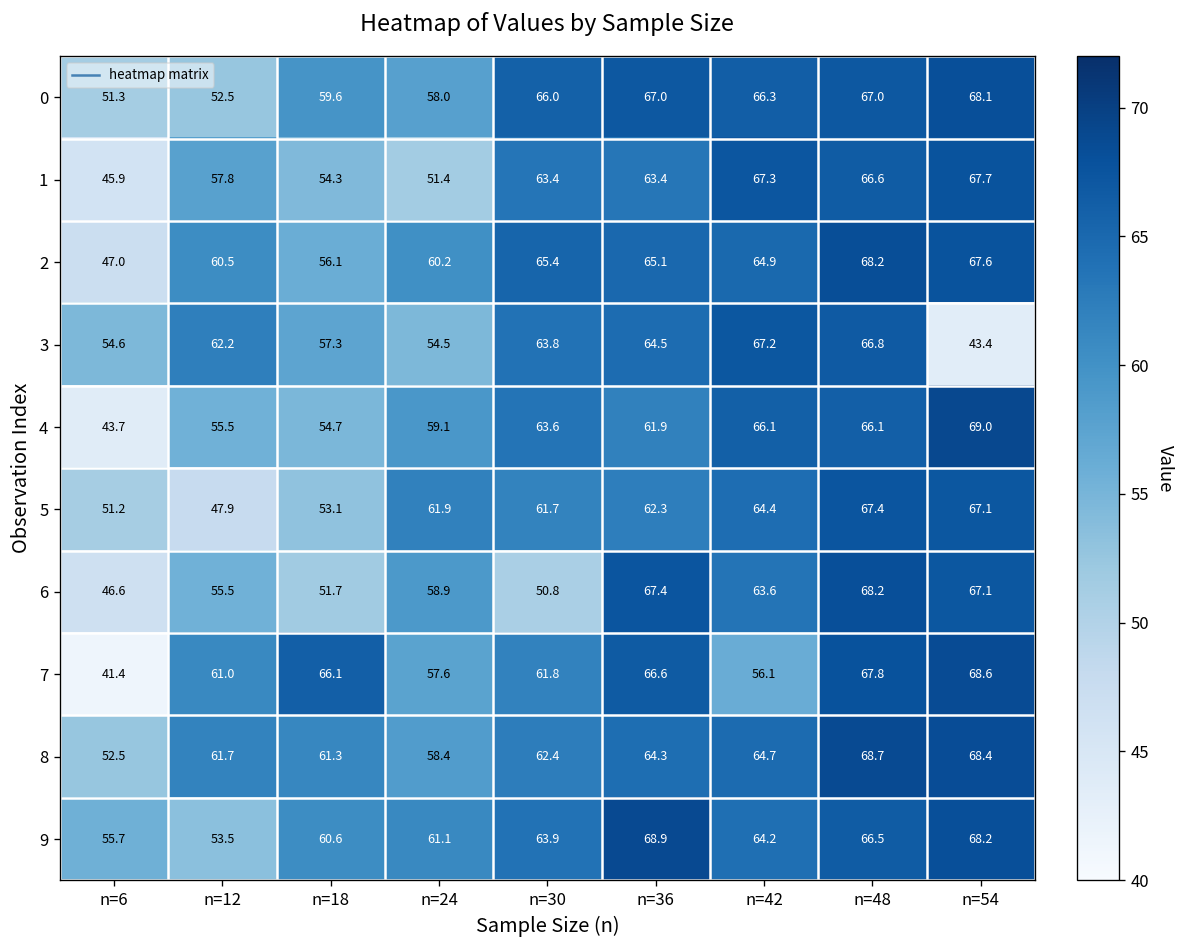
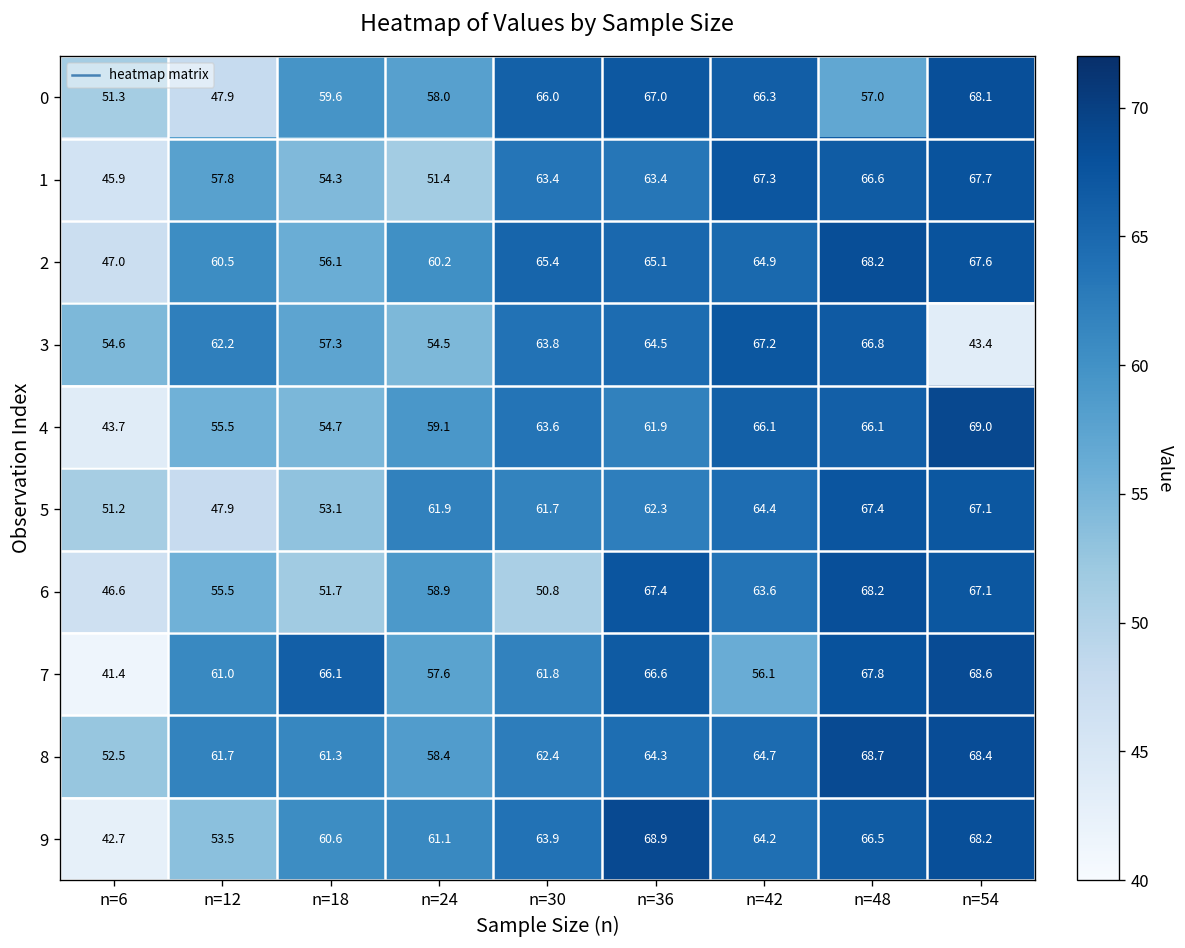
0, n=12: 52.5 -> 47.9
0, n=48: 67.0 -> 57.0
9, n=6: 55.7 -> 42.7
